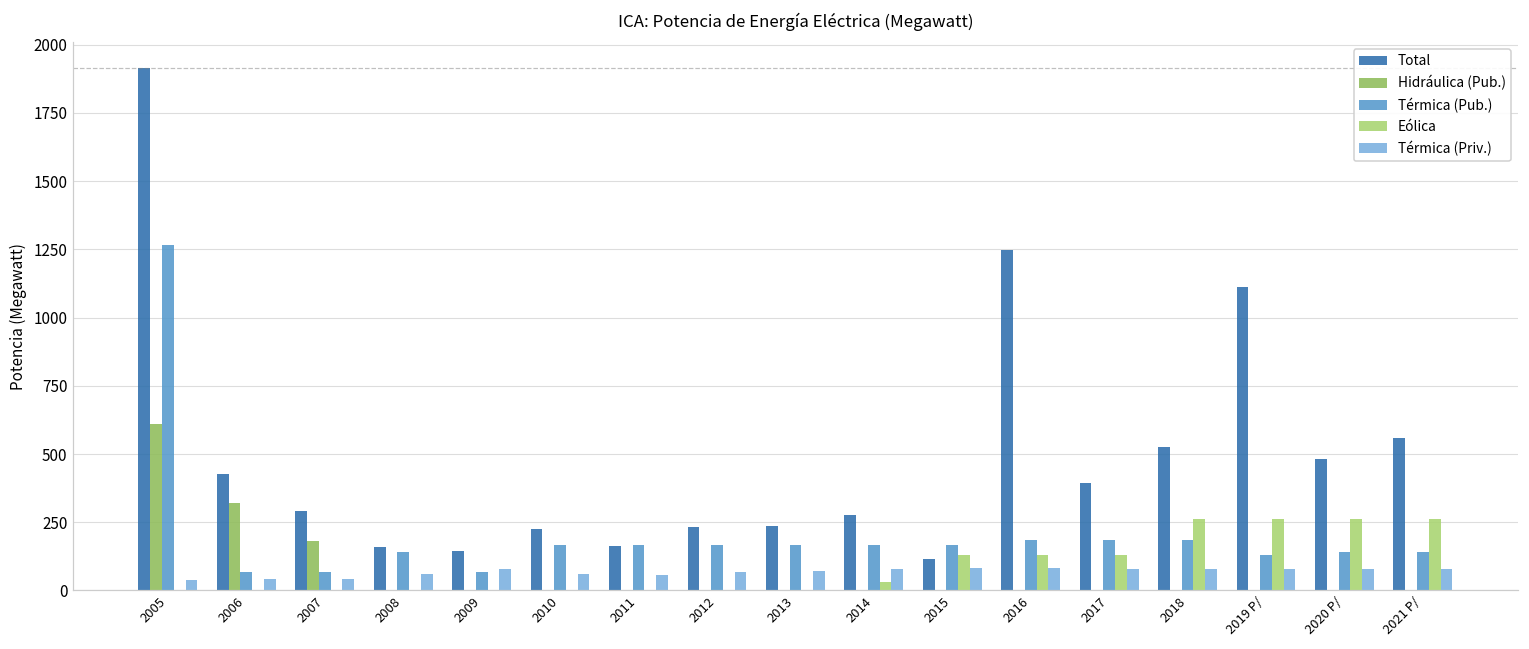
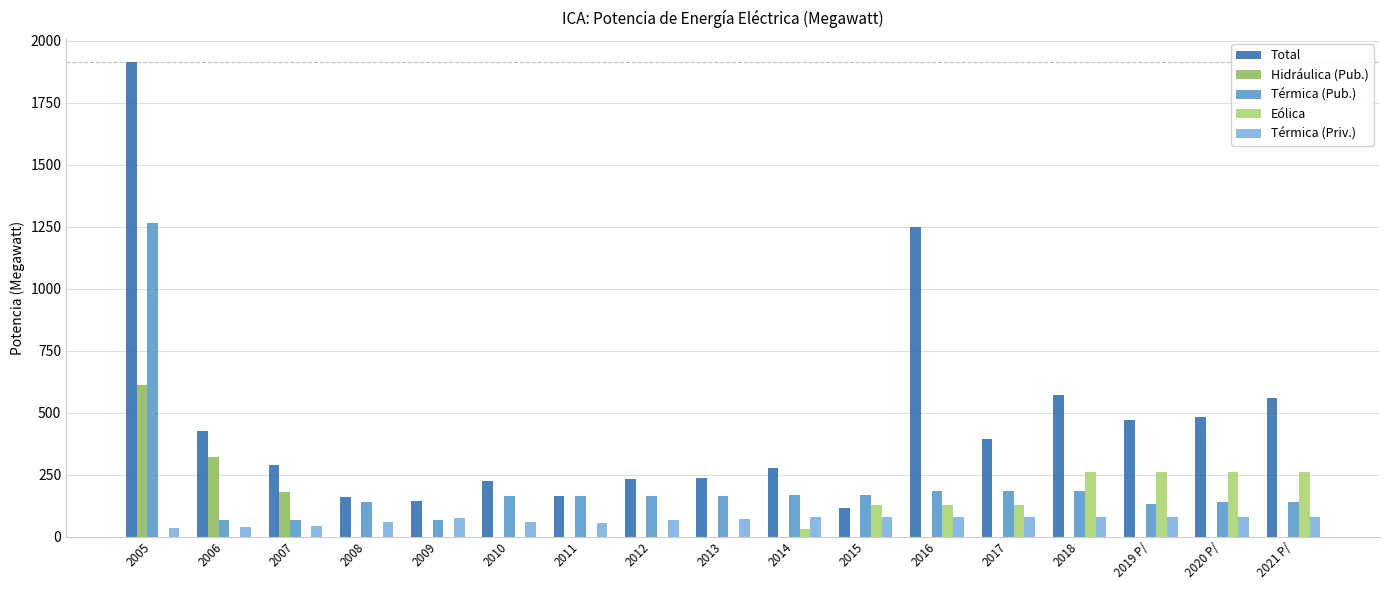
Total, 2018: 530 -> 570
Total, 2019 P/: 1110 -> 470
